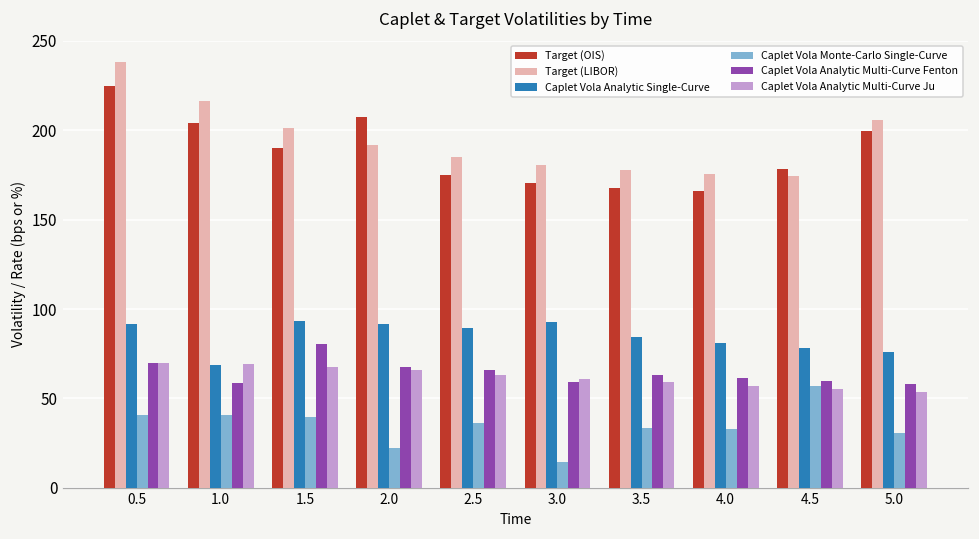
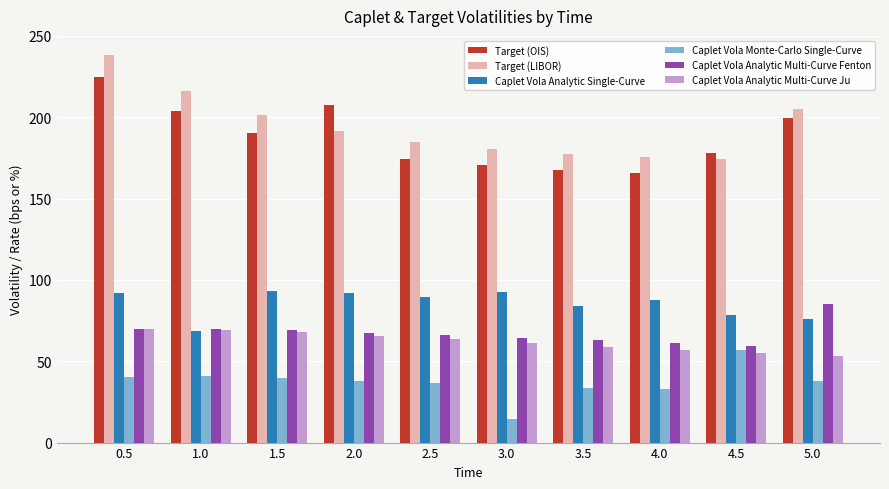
Caplet Vola Analytic Multi-Curve Fenton, 1.0: 58 -> 70
Caplet Vola Analytic Multi-Curve Fenton, 1.5: 80 -> 69
Caplet Vola Monte-Carlo Single-Curve, 2.0: 22 -> 38
Caplet Vola Analytic Multi-Curve Fenton, 3.0: 59 -> 65
Caplet Vola Analytic Single-Curve, 4.0: 81 -> 88
Caplet Vola Monte-Carlo Single-Curve, 5.0: 30 -> 38
Caplet Vola Analytic Multi-Curve Fenton, 5.0: 58 -> 85
